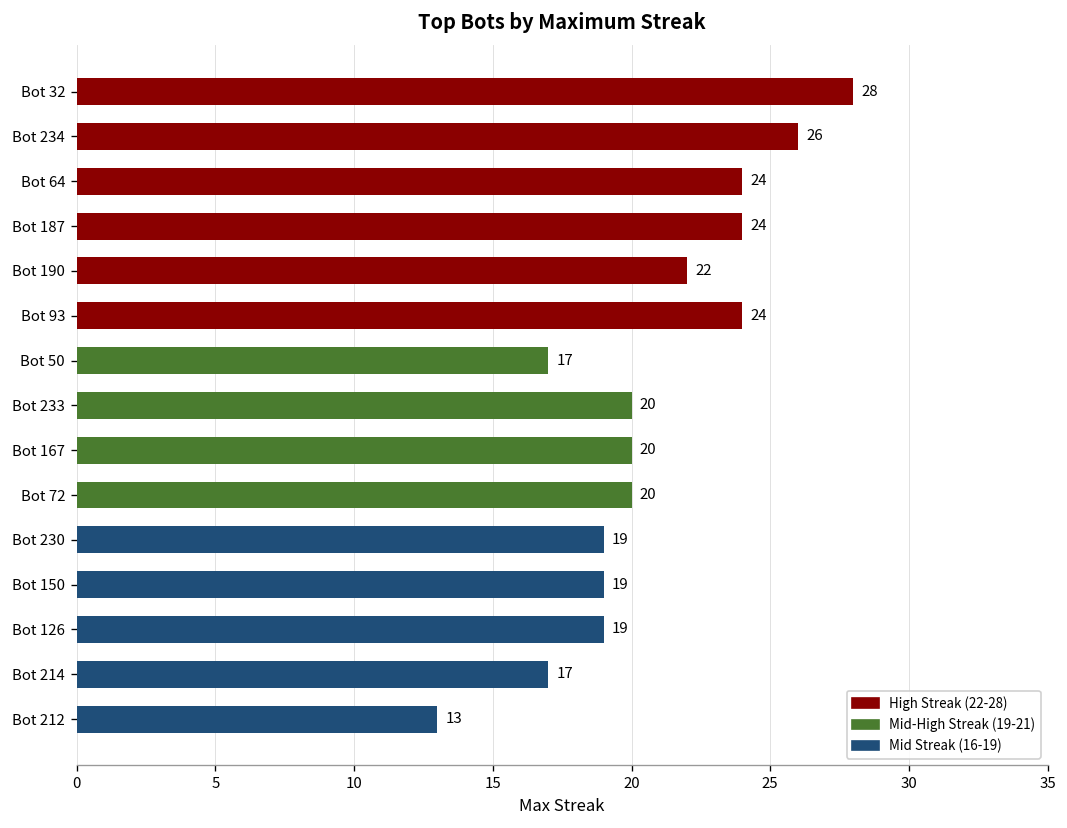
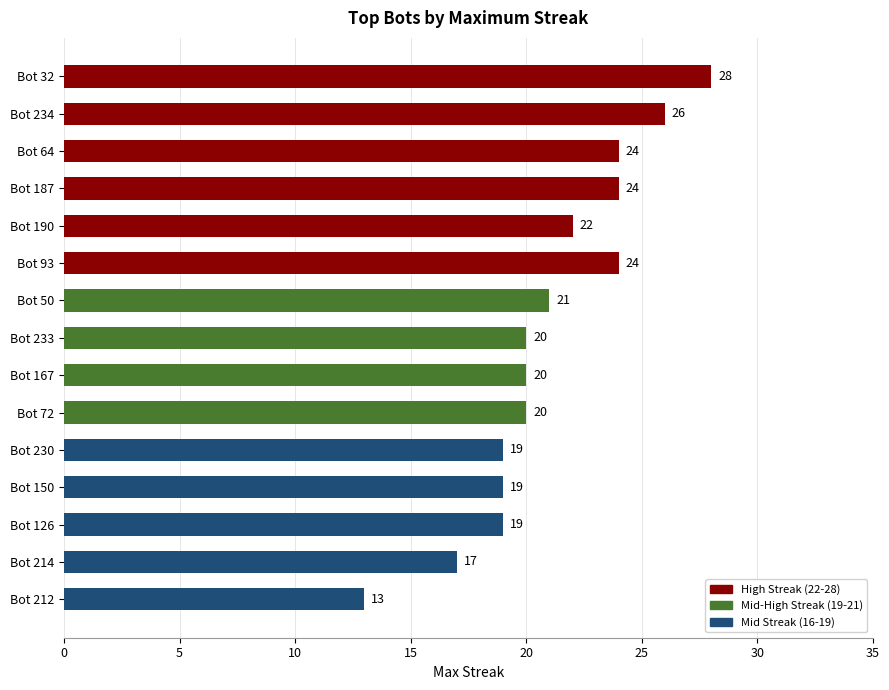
Bot 50: 17 -> 21
